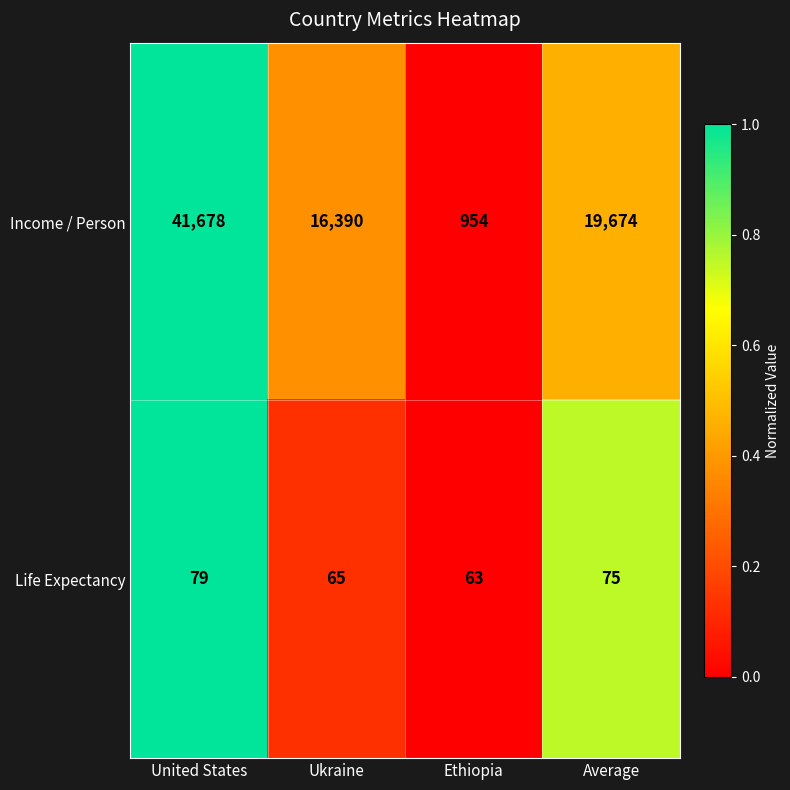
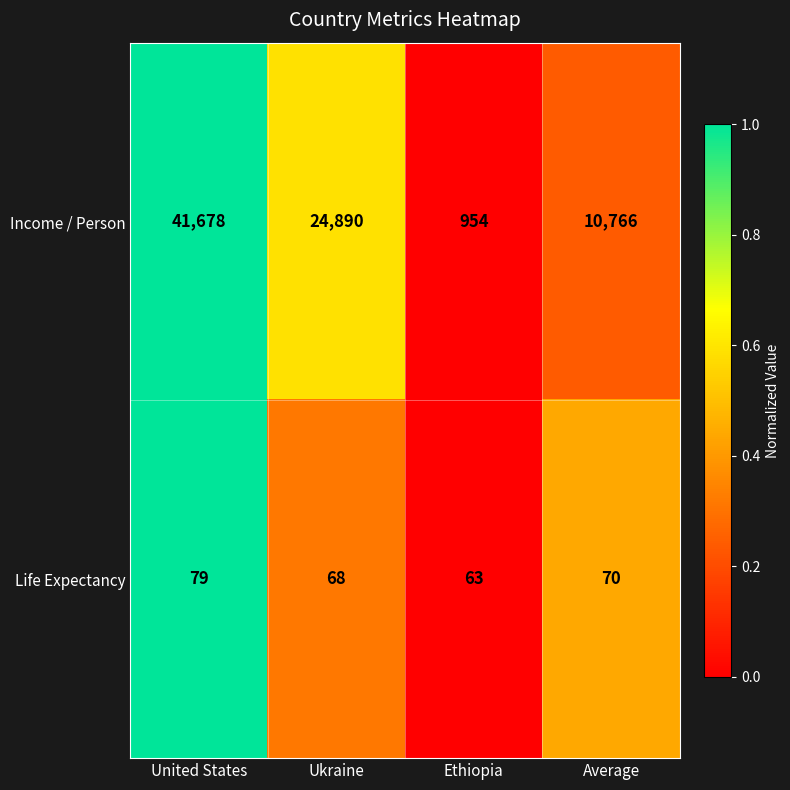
Income / Person, Ukraine: 16,390 -> 24,890
Income / Person, Average: 19,674 -> 10,766
Life Expectancy, Ukraine: 65 -> 68
Life Expectancy, Average: 75 -> 70
